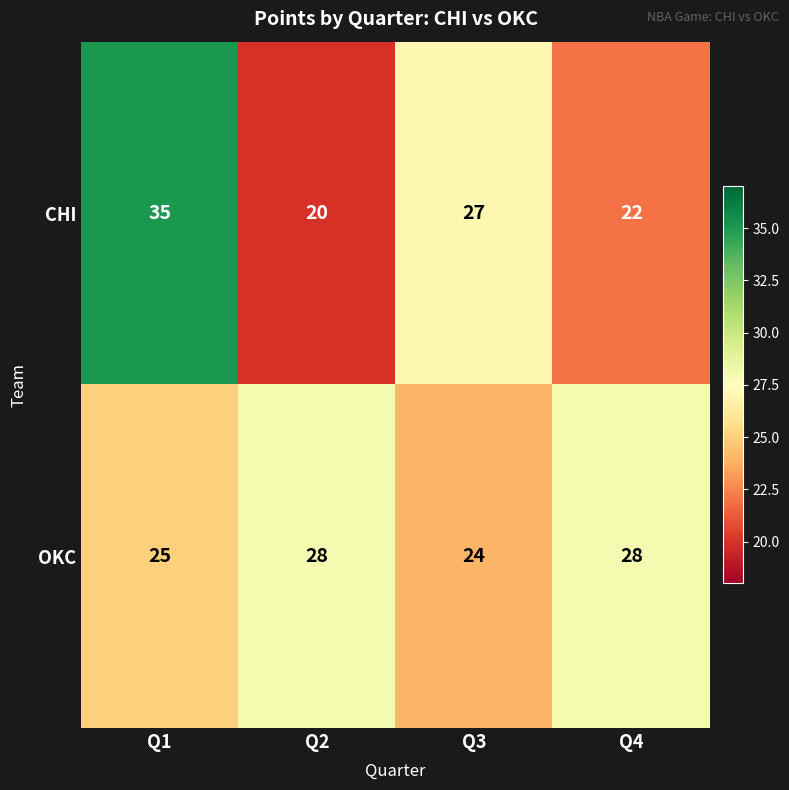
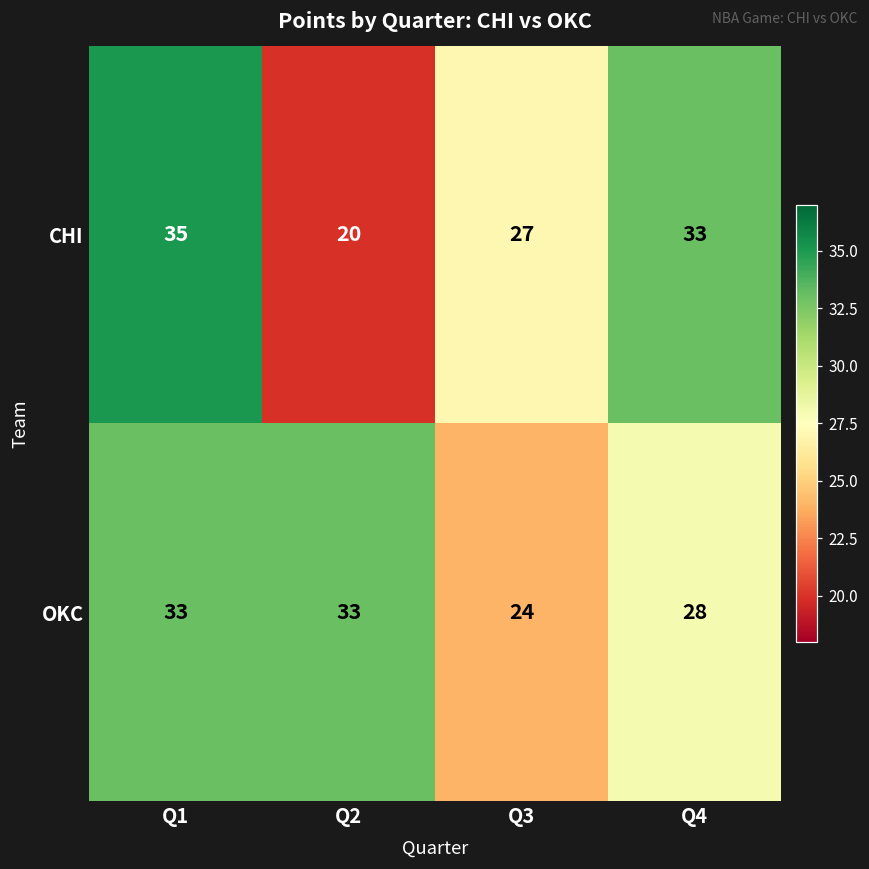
CHI, Q4: 22 -> 33
OKC, Q1: 25 -> 33
OKC, Q2: 28 -> 33
